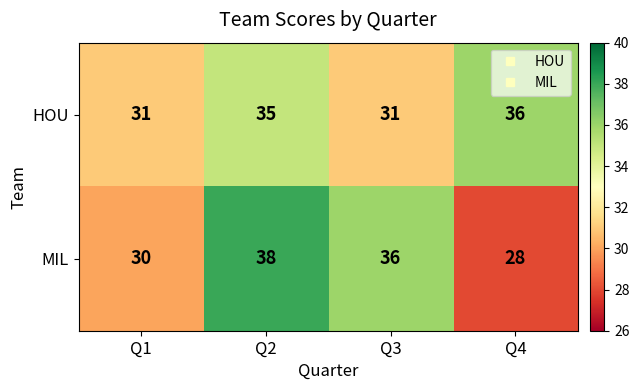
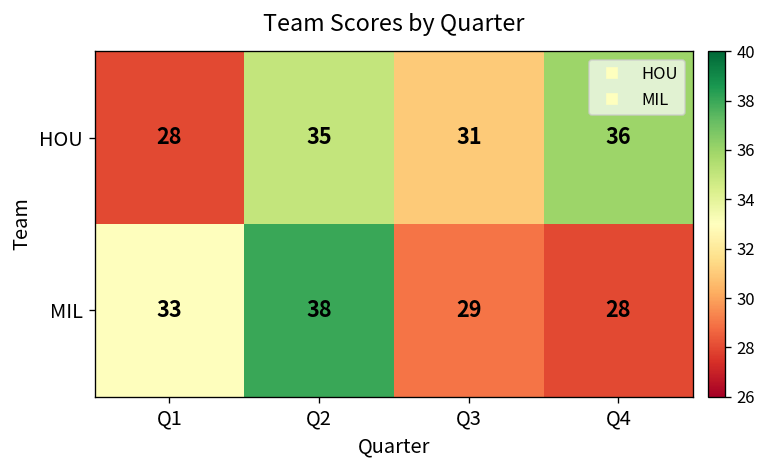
HOU, Q1: 31 -> 28
MIL, Q1: 30 -> 33
MIL, Q3: 36 -> 29
